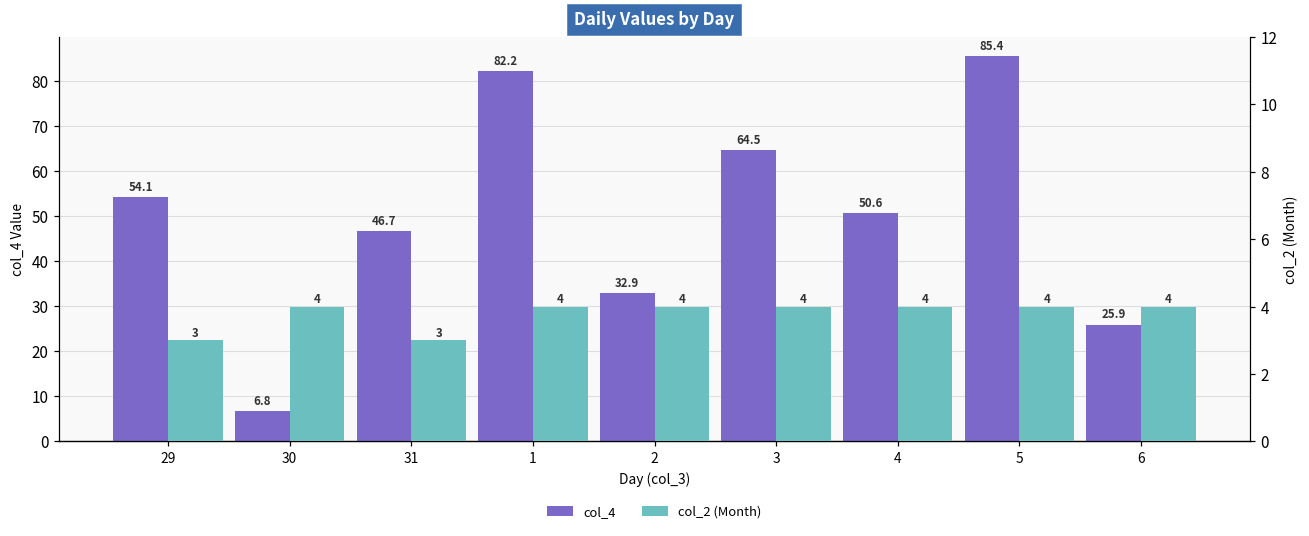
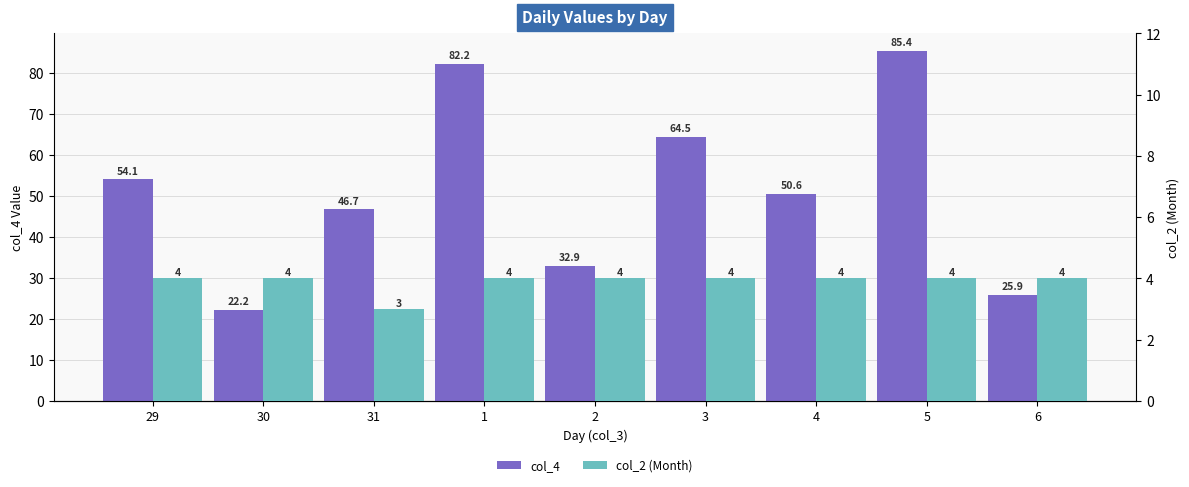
col_4, 30: 6.8 -> 22.2
col_2 (Month), 29: 3 -> 4
